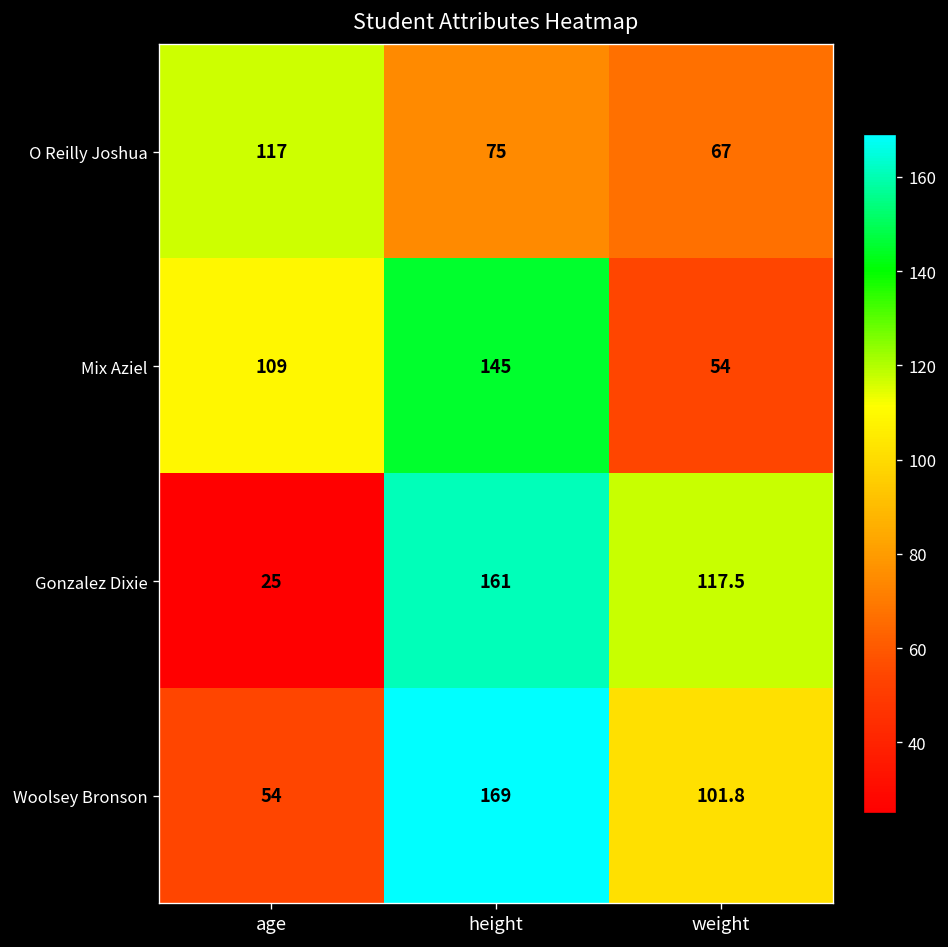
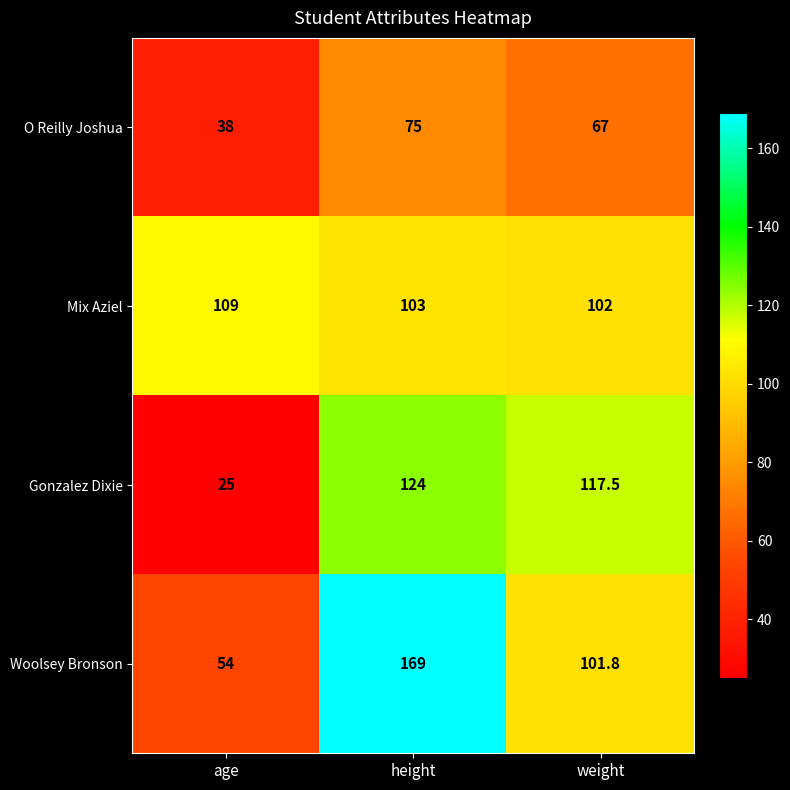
O Reilly Joshua, age: 117 -> 38
Mix Aziel, height: 145 -> 103
Mix Aziel, weight: 54 -> 102
Gonzalez Dixie, height: 161 -> 124
